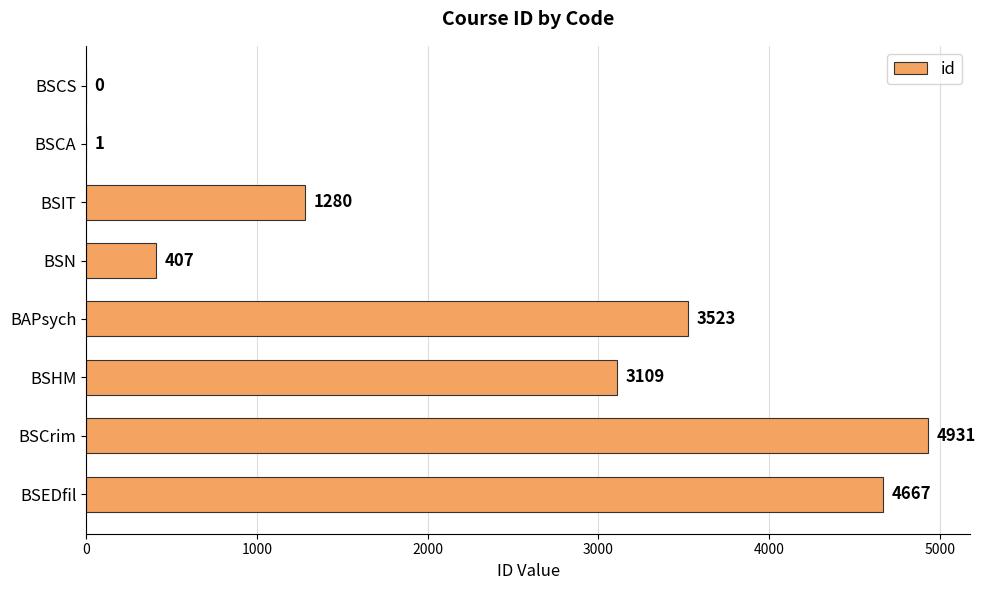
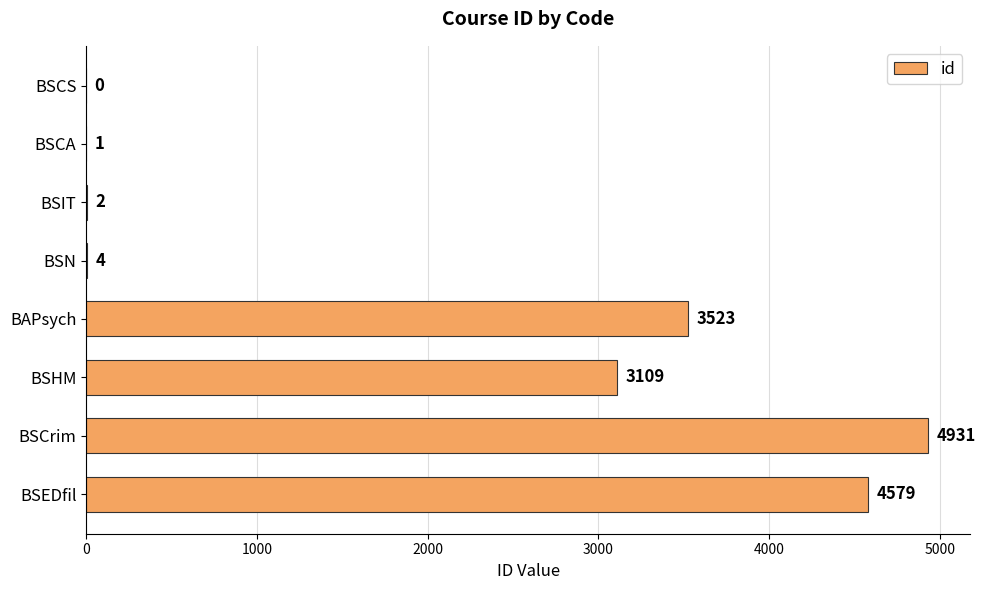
BSIT: 1280 -> 2
BSN: 407 -> 4
BSEDfil: 4667 -> 4579
